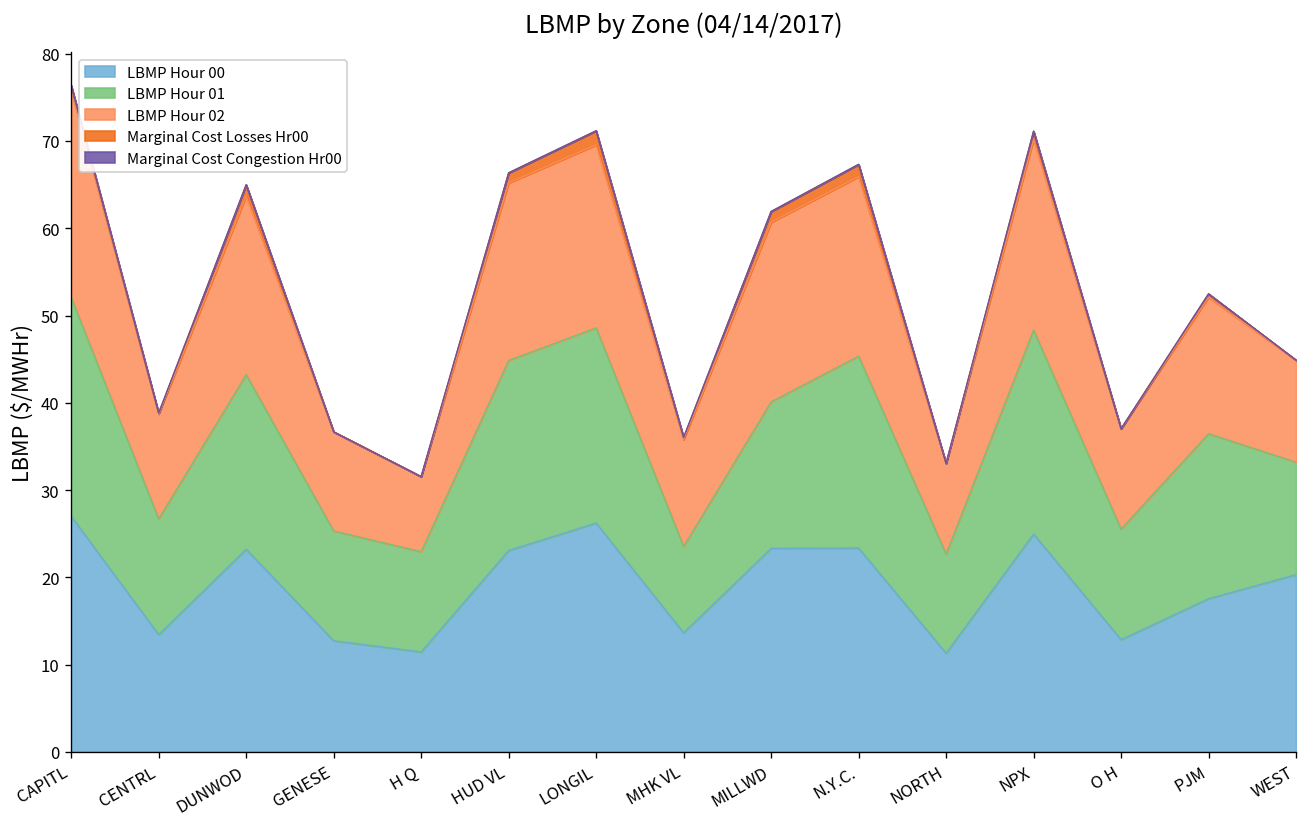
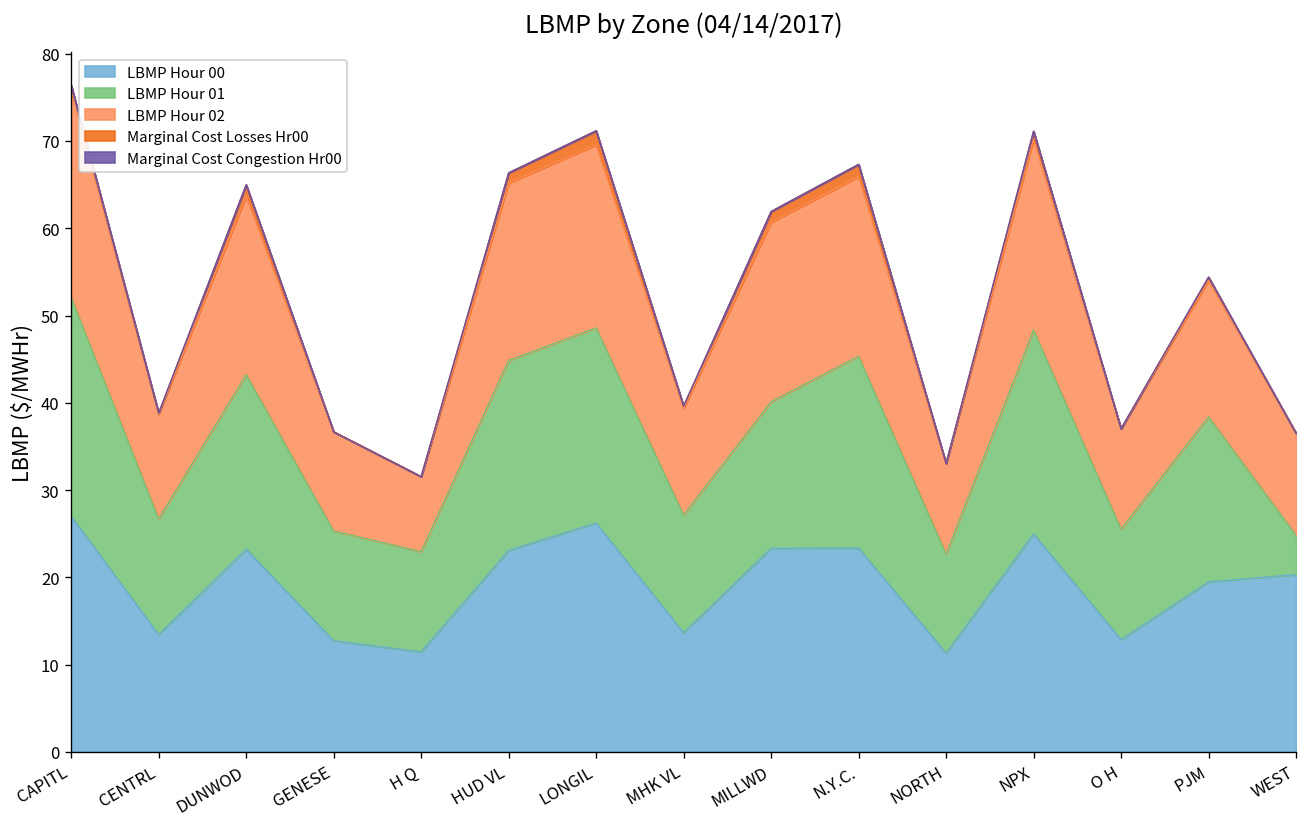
LBMP Hour 01, MHK VL: 10 -> 14
LBMP Hour 00, PJM: 18 -> 19
LBMP Hour 01, WEST: 13 -> 5
